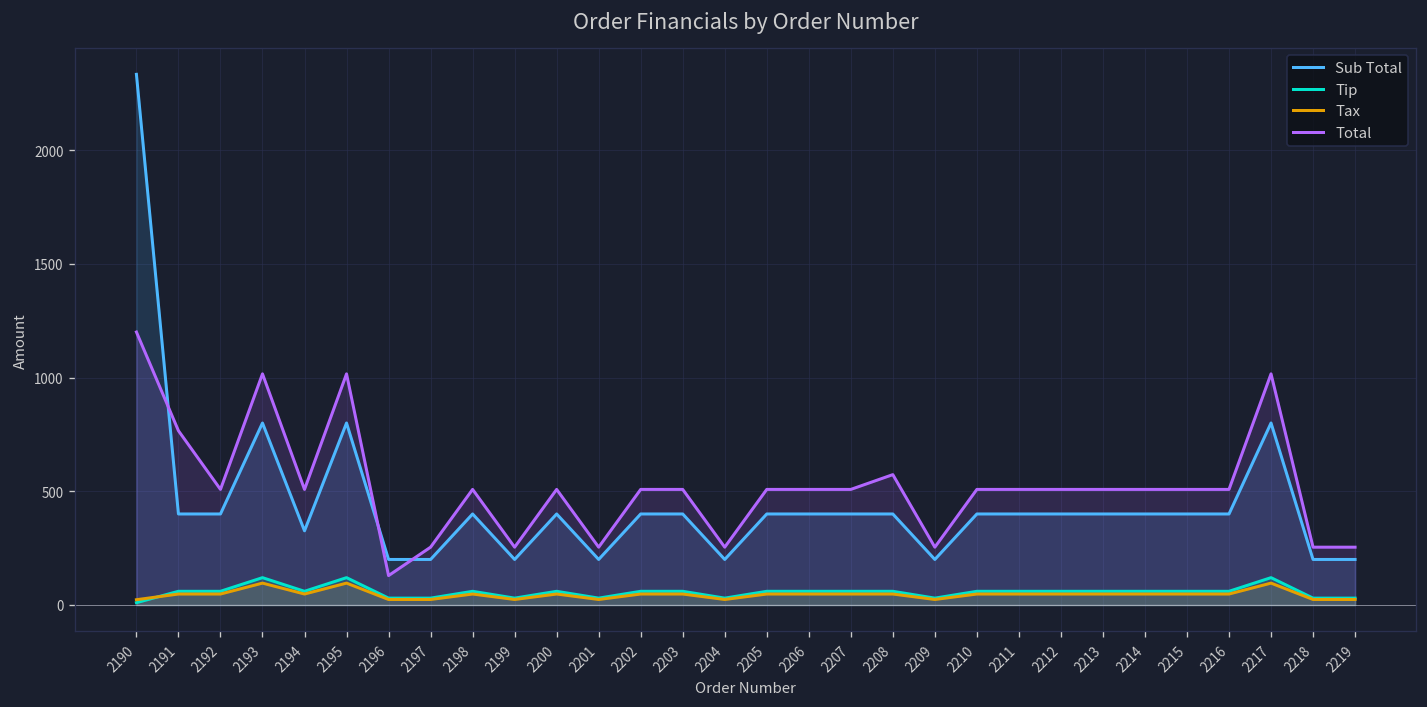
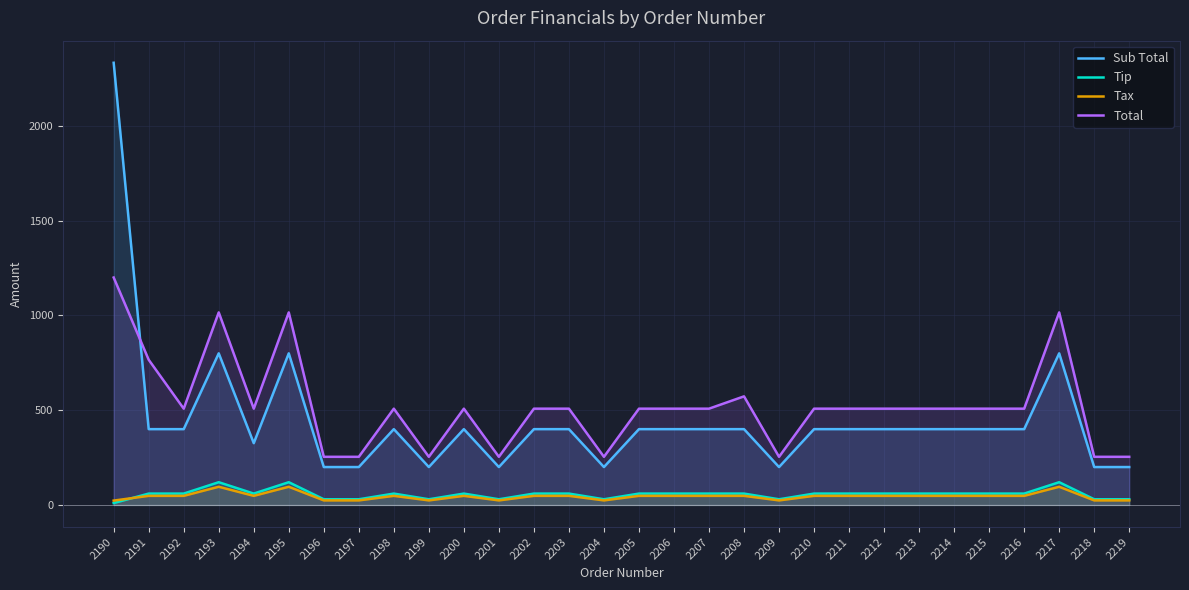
Total, 2196: 130 -> 250
